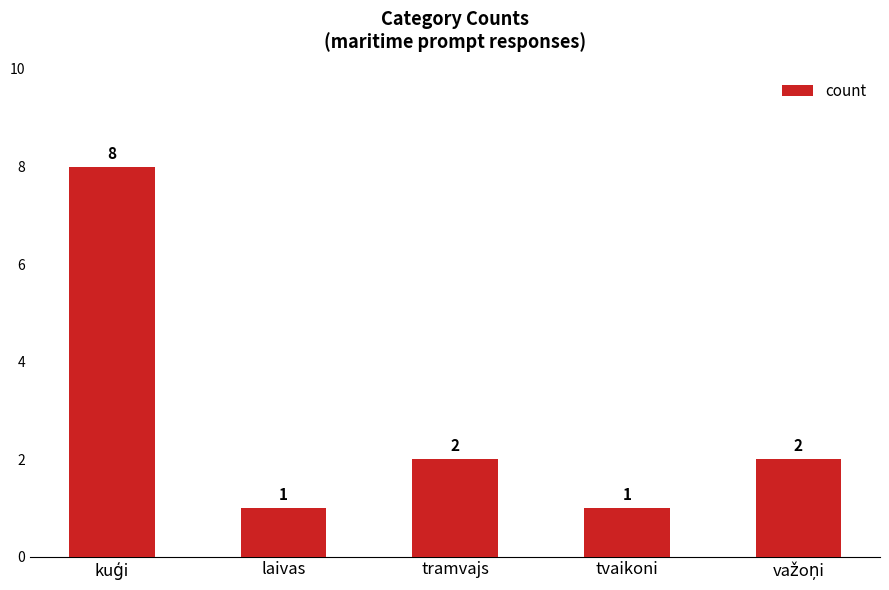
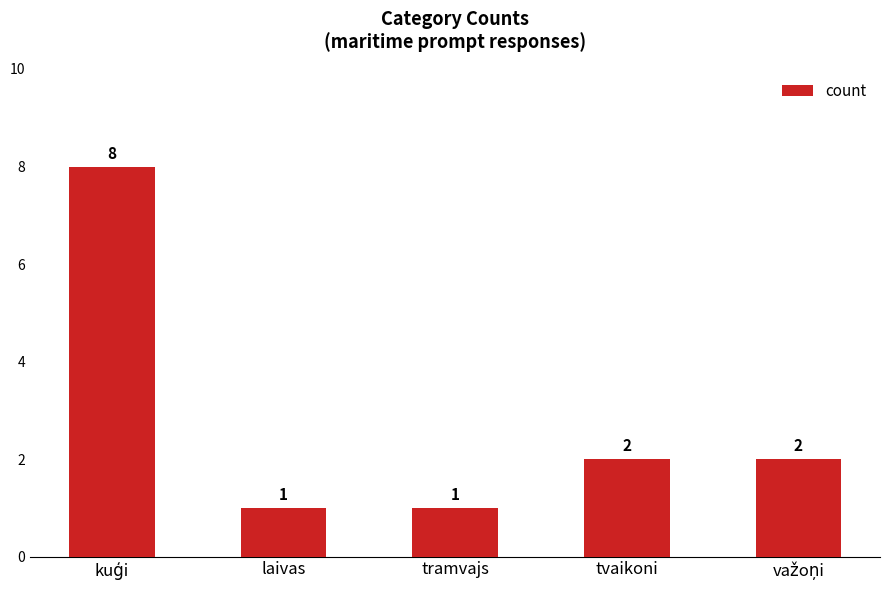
tramvajs: 2 -> 1
tvaikoni: 1 -> 2
